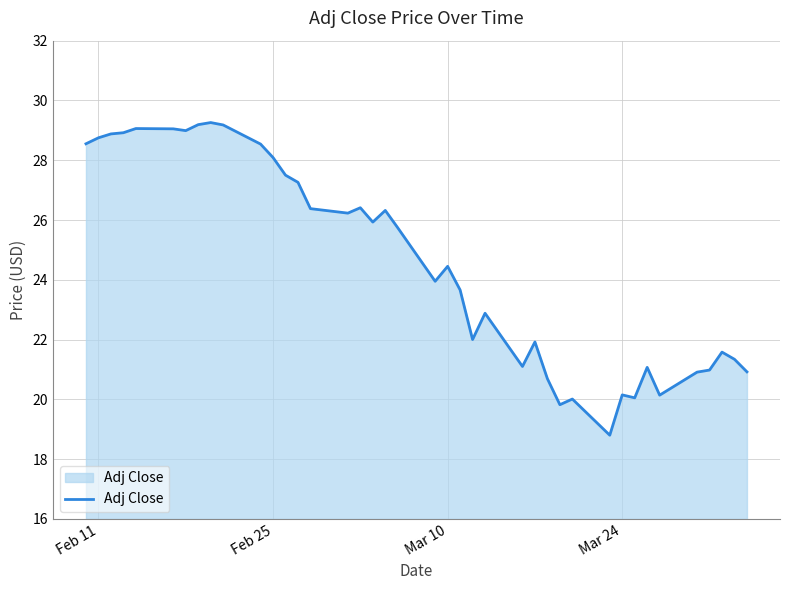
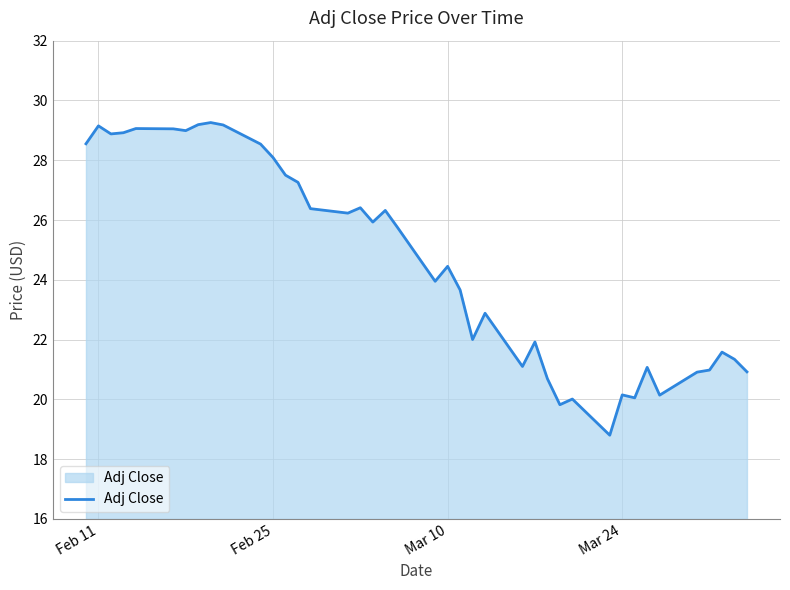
Feb 11: 28.8 -> 29.2
